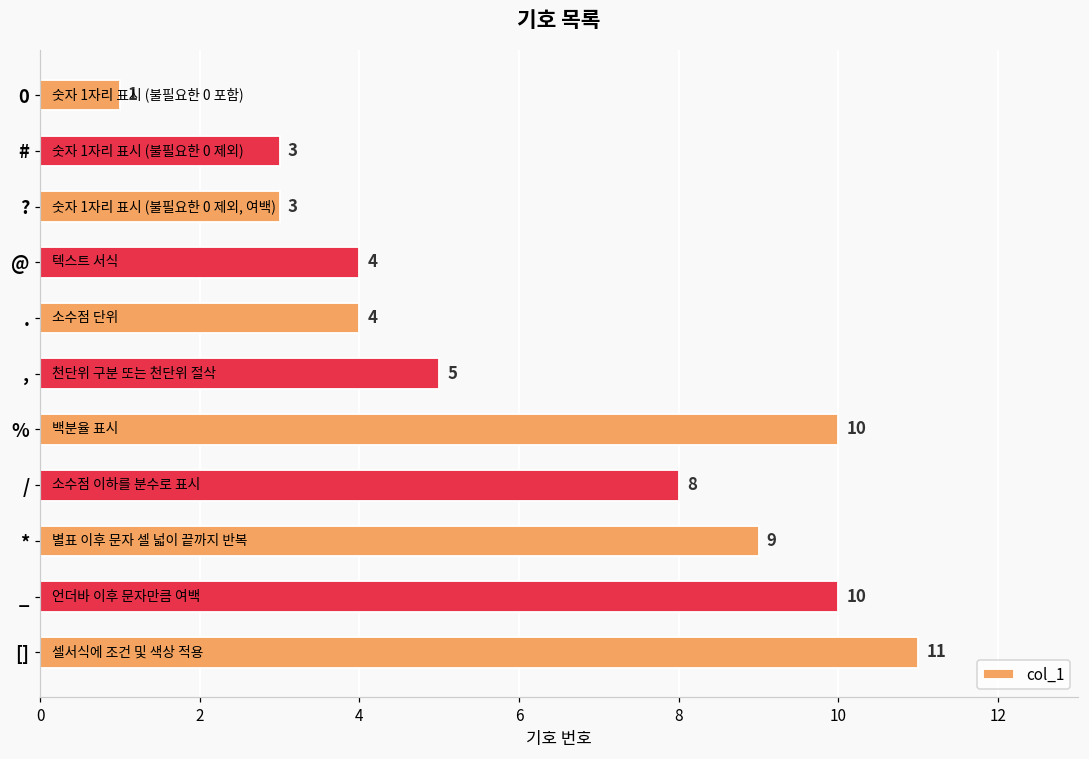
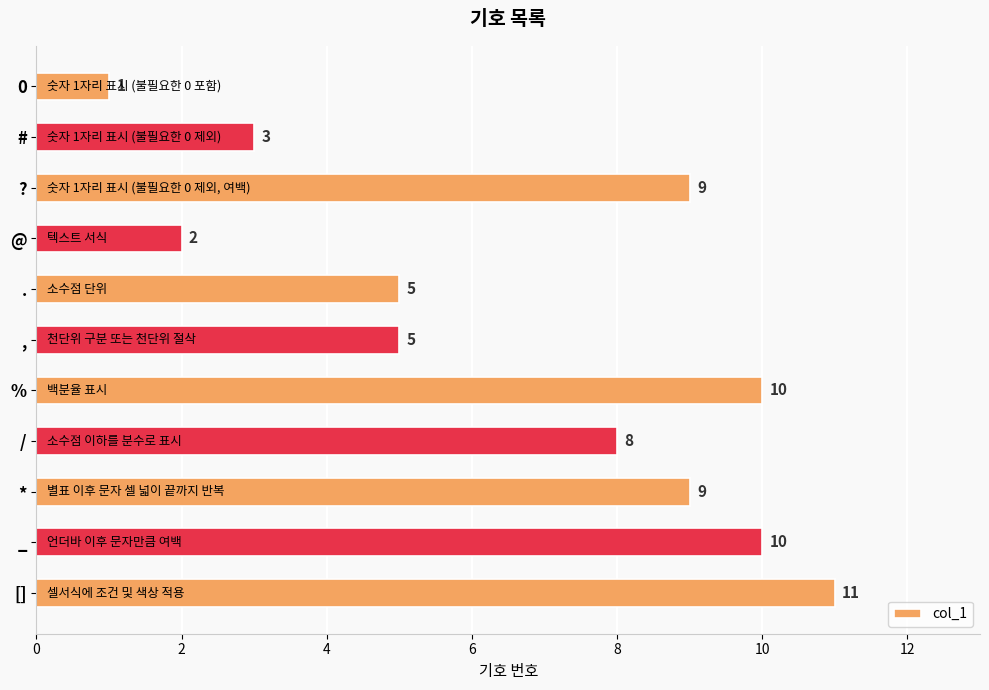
?: 3 -> 9
@: 4 -> 2
.: 4 -> 5
